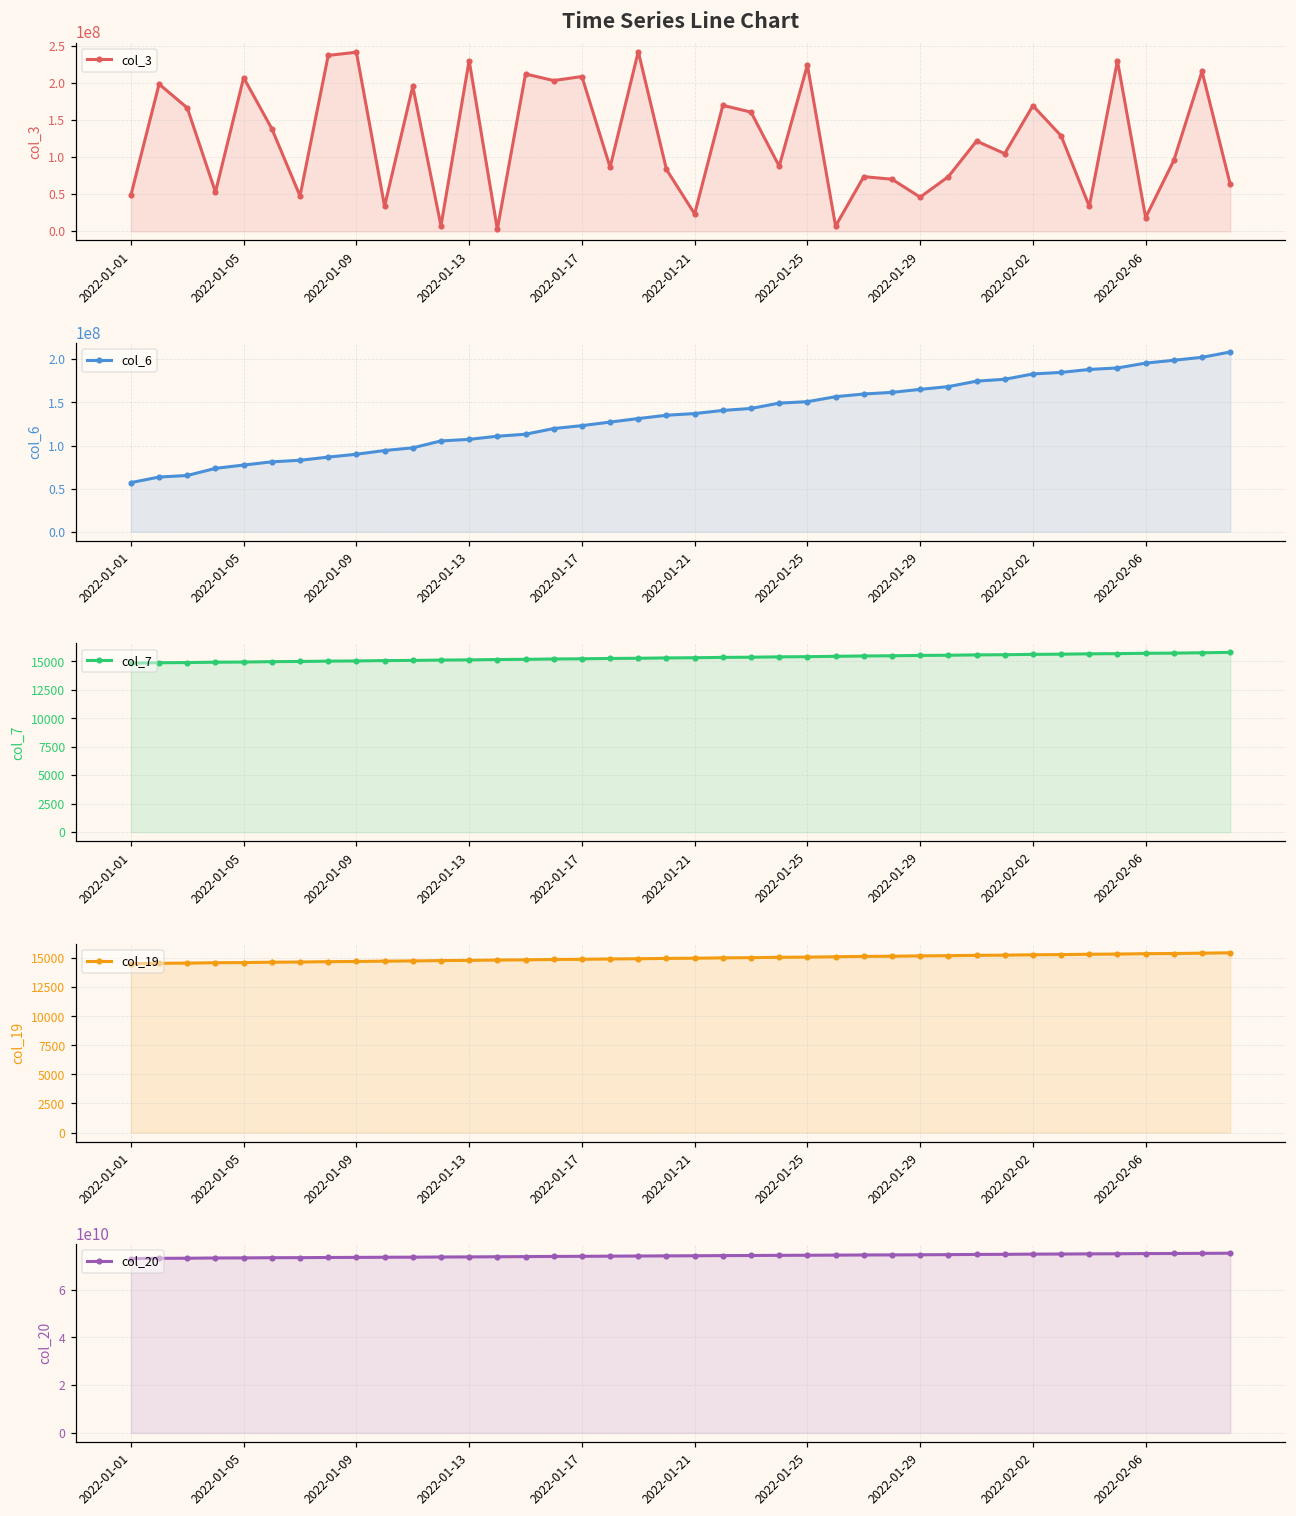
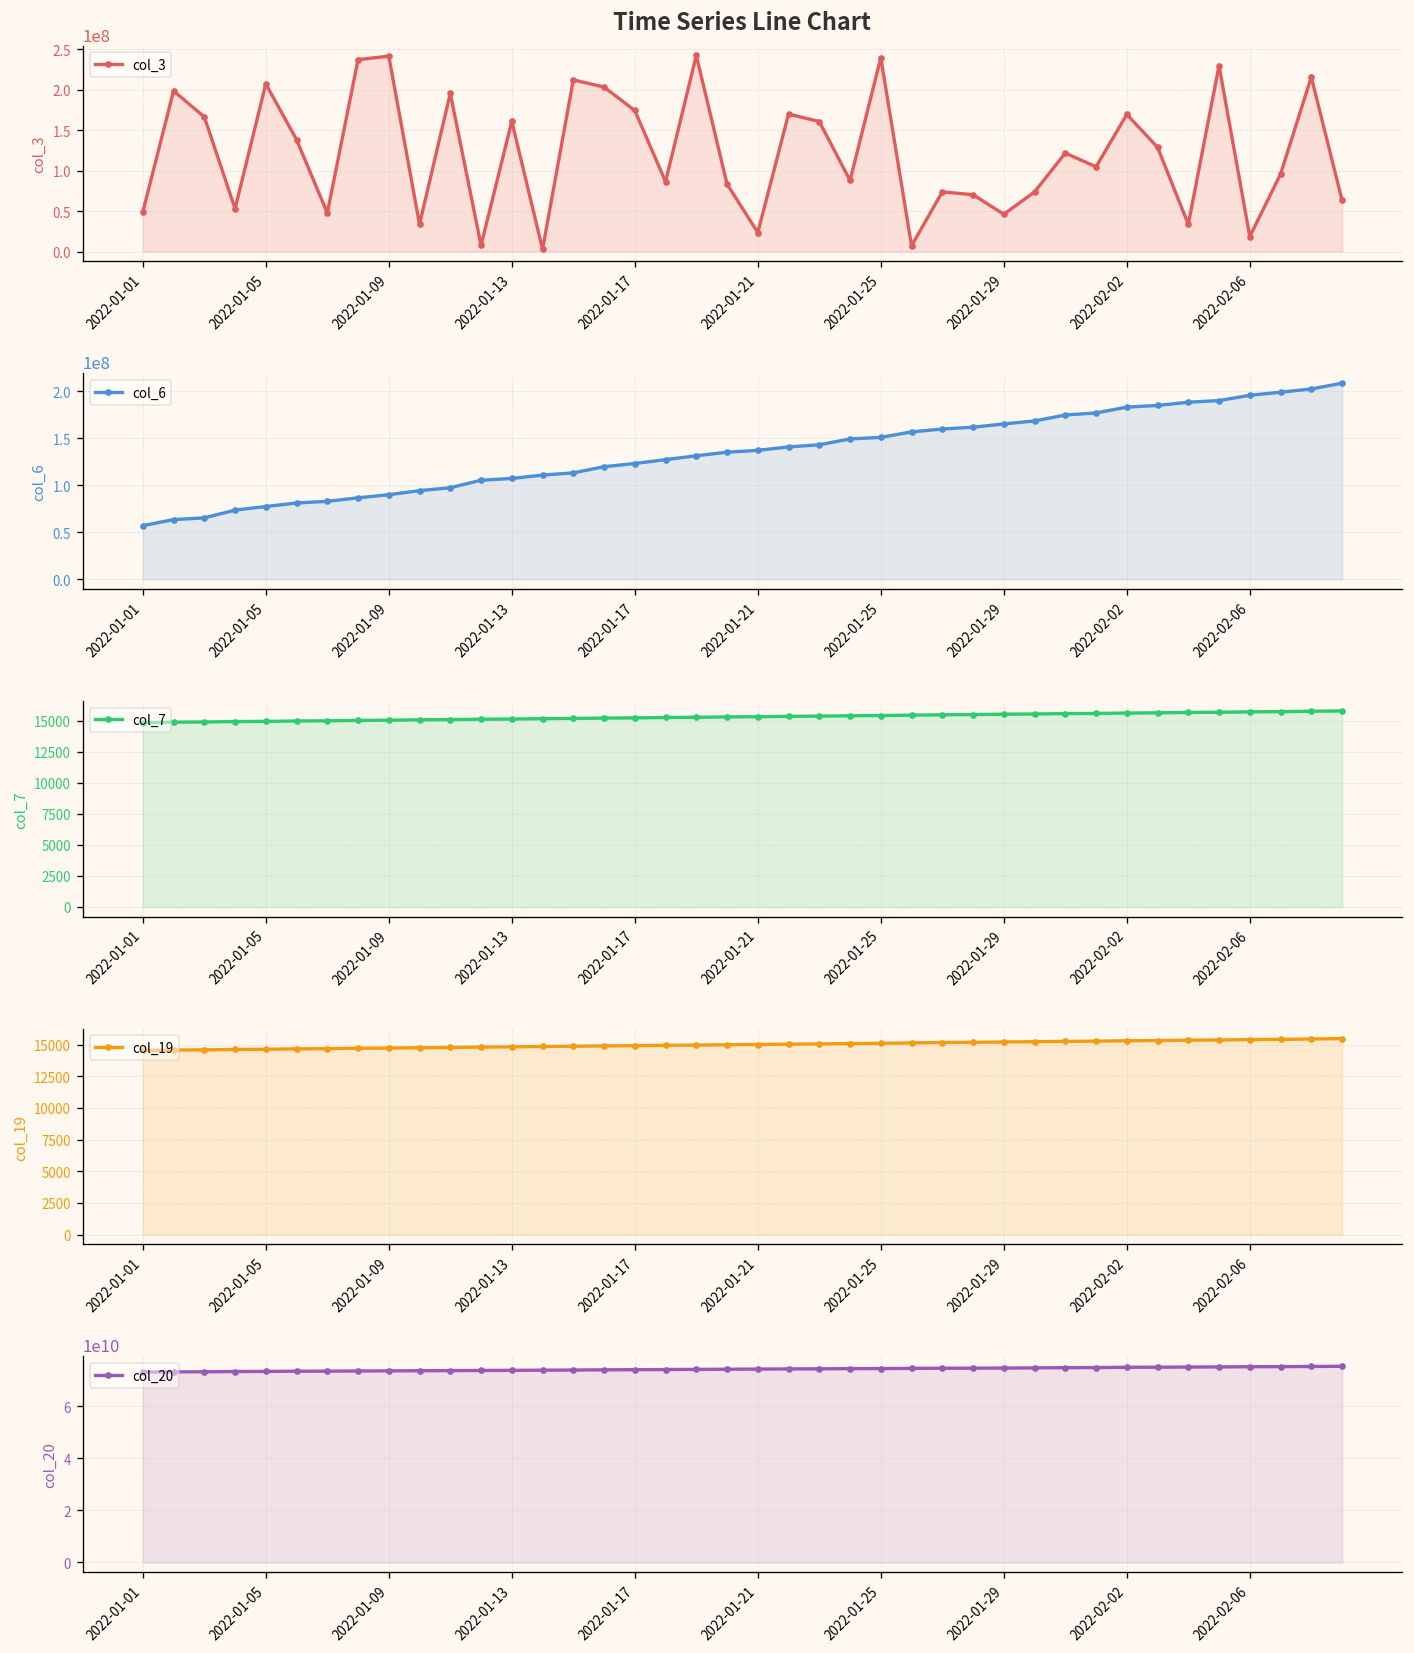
Time Series Line Chart, 2022-01-13: 230000000 -> 160000000
Time Series Line Chart, 2022-01-17: 210000000 -> 170000000
Time Series Line Chart, 2022-01-25: 220000000 -> 240000000
